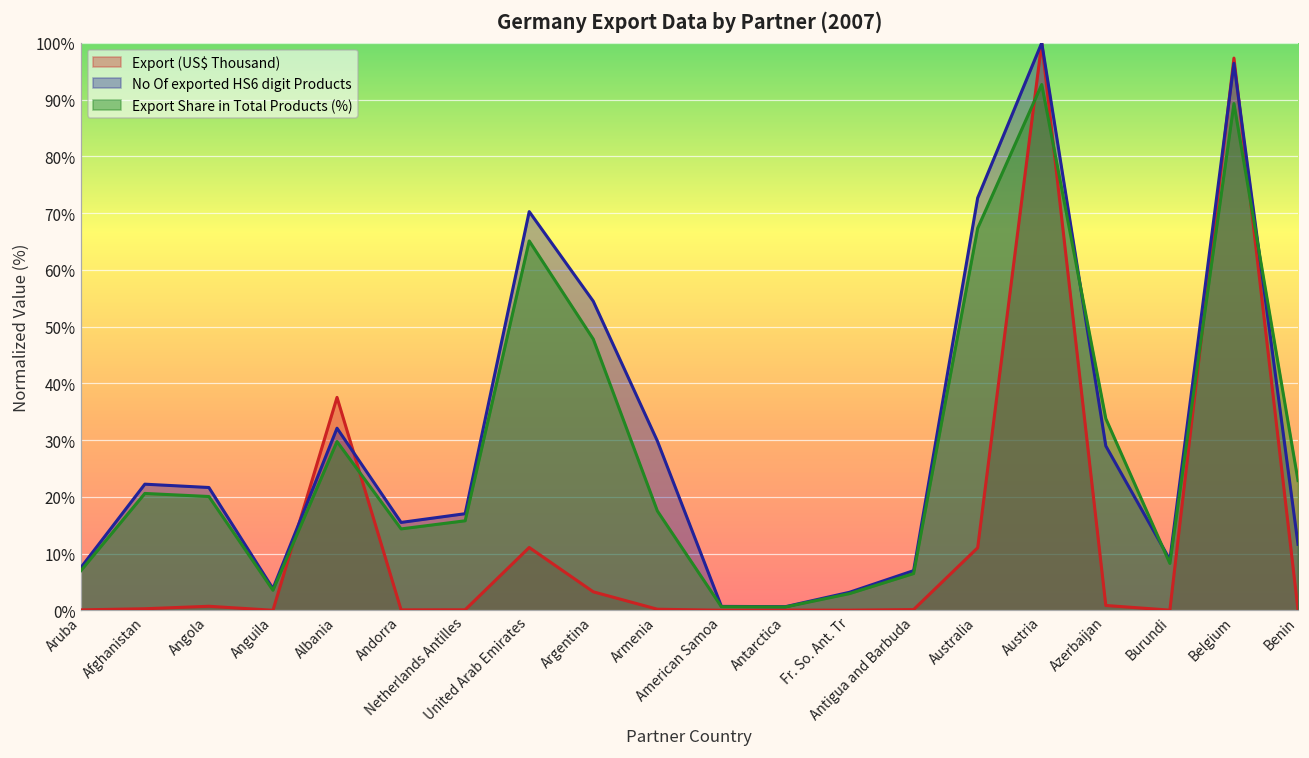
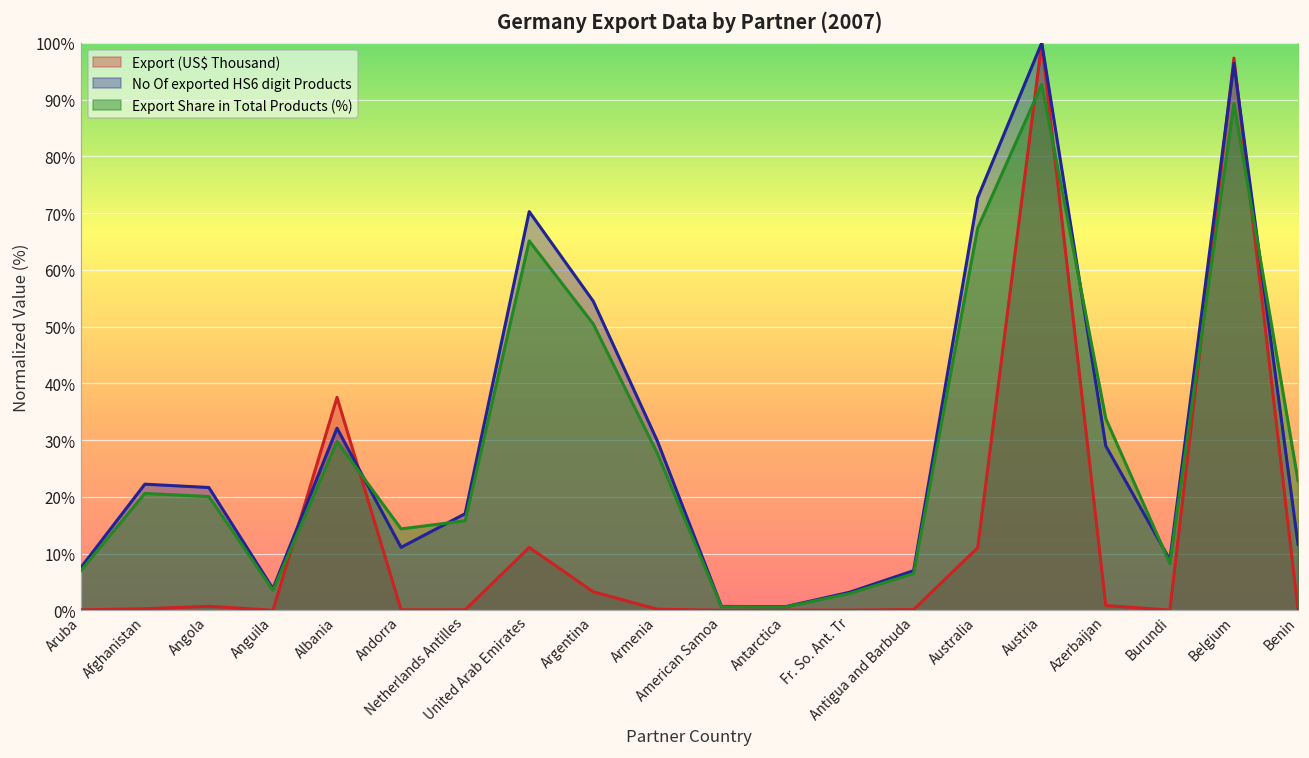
No Of exported HS6 digit Products, Andorra: 15% -> 11%
Export Share in Total Products (%), Argentina: 48% -> 50%
Export Share in Total Products (%), Armenia: 18% -> 28%
